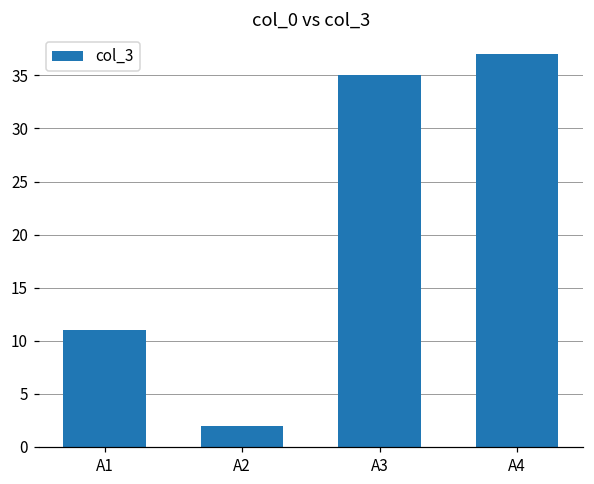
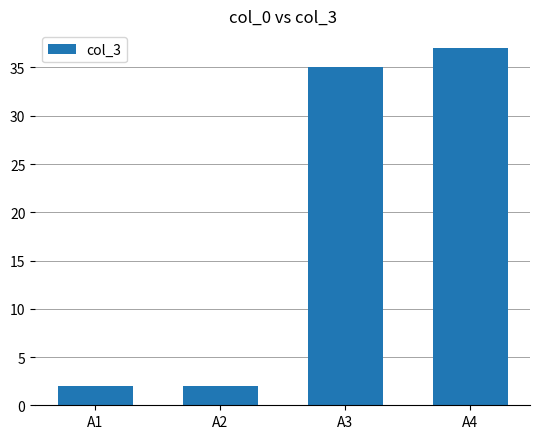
A1: 11 -> 2
